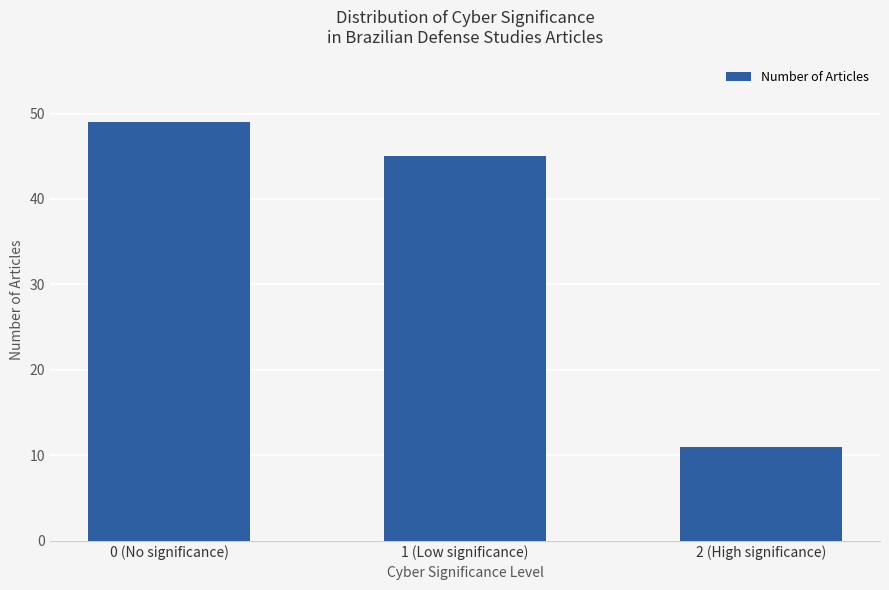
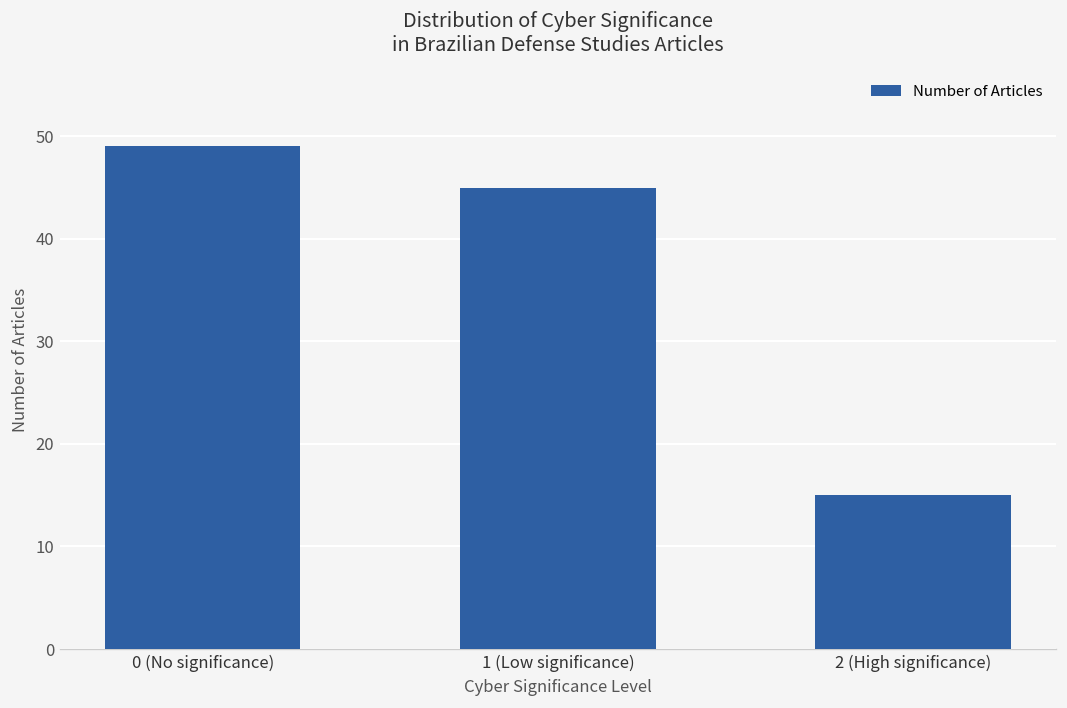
2 (High significance): 11 -> 15
